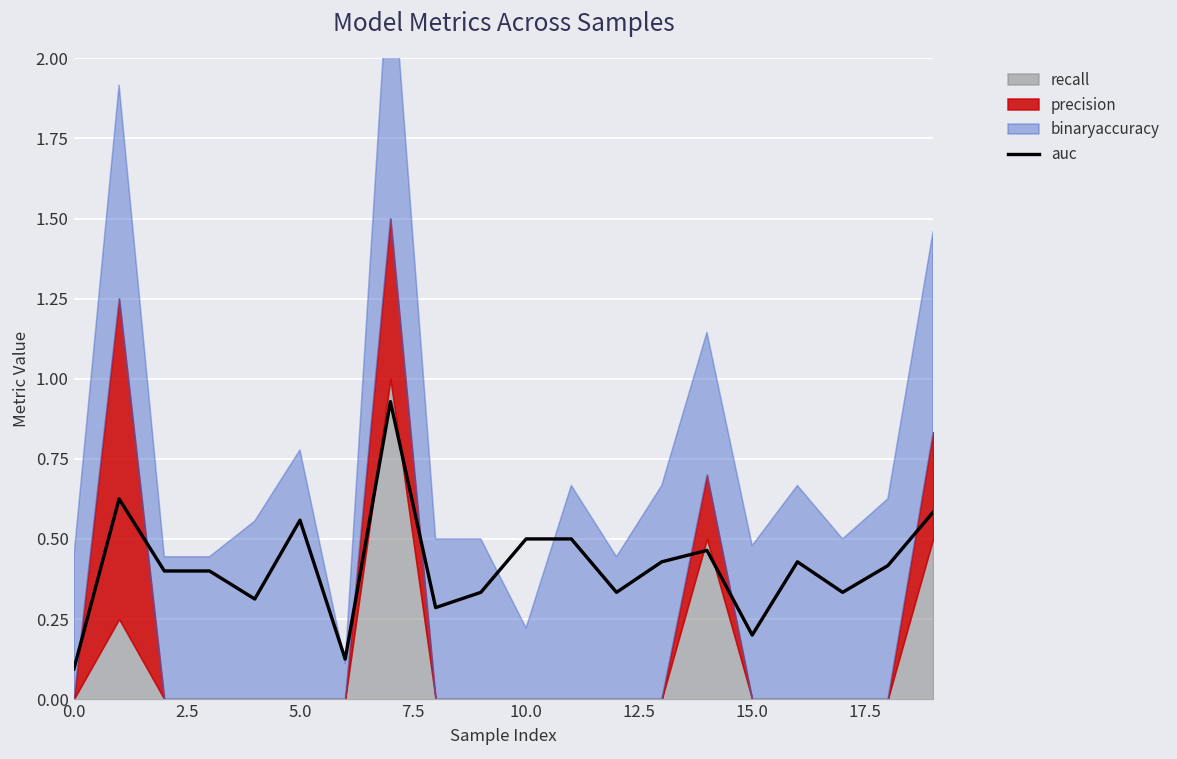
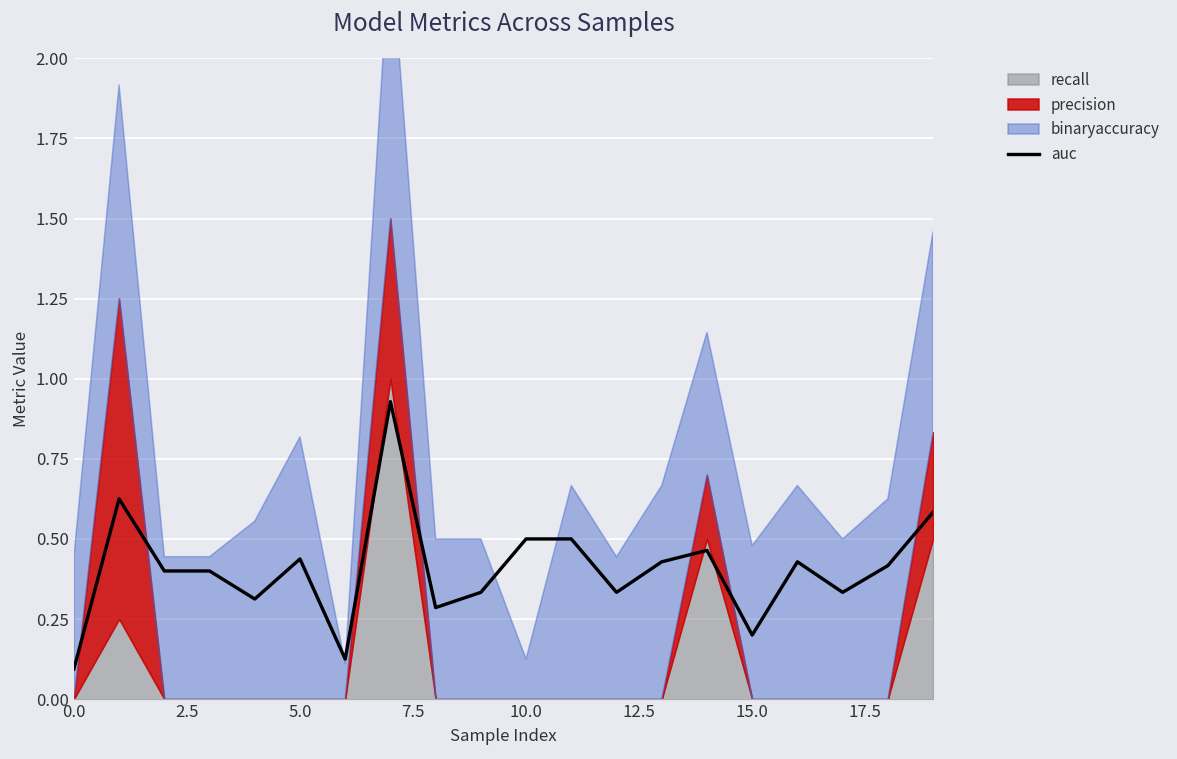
auc, 5.0: 0.56 -> 0.44
binaryaccuracy, 5.0: 0.78 -> 0.82
binaryaccuracy, 10.0: 0.22 -> 0.13
